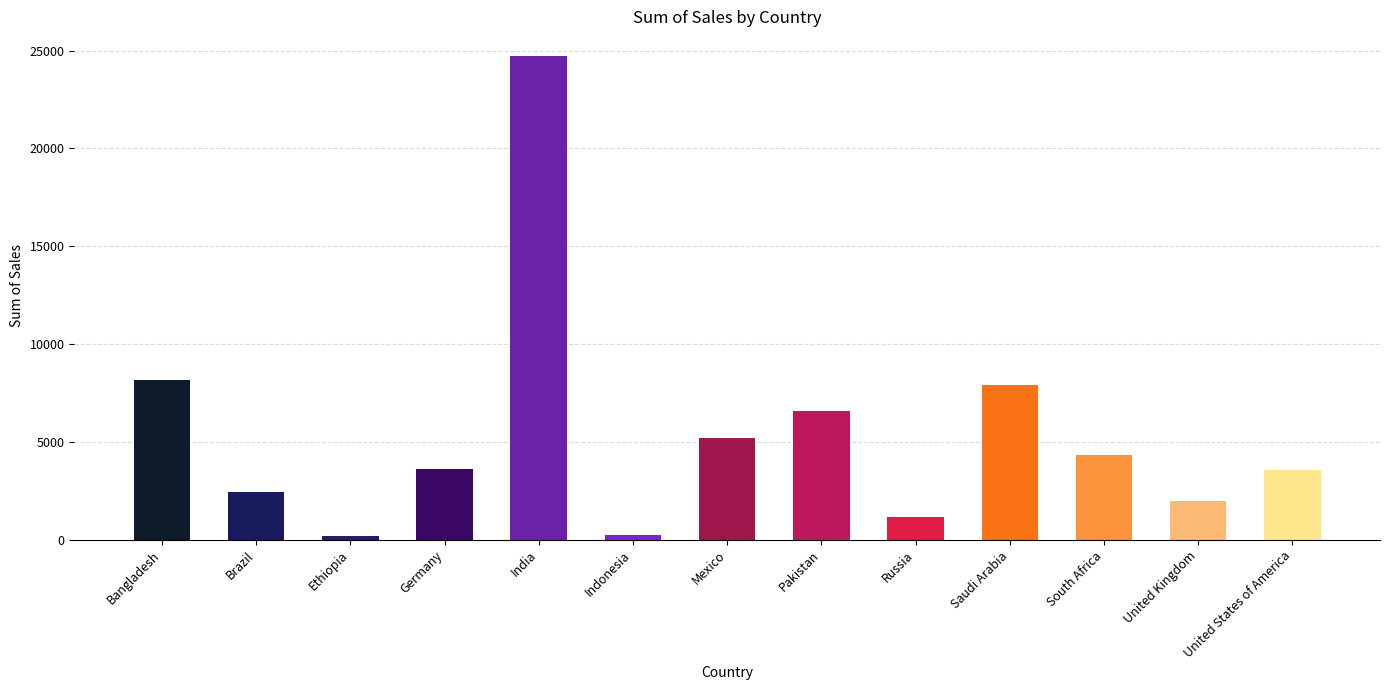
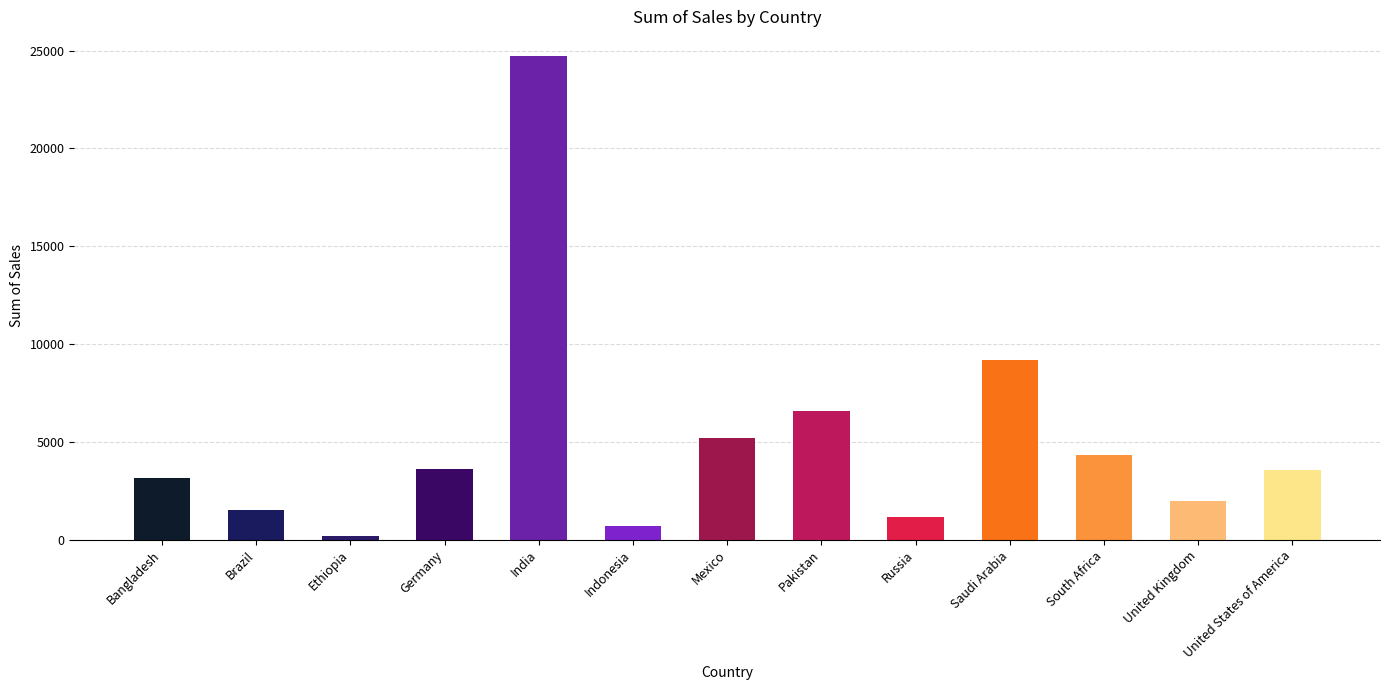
Bangladesh: 8200 -> 3200
Brazil: 2400 -> 1500
Indonesia: 200 -> 700
Saudi Arabia: 7900 -> 9200
